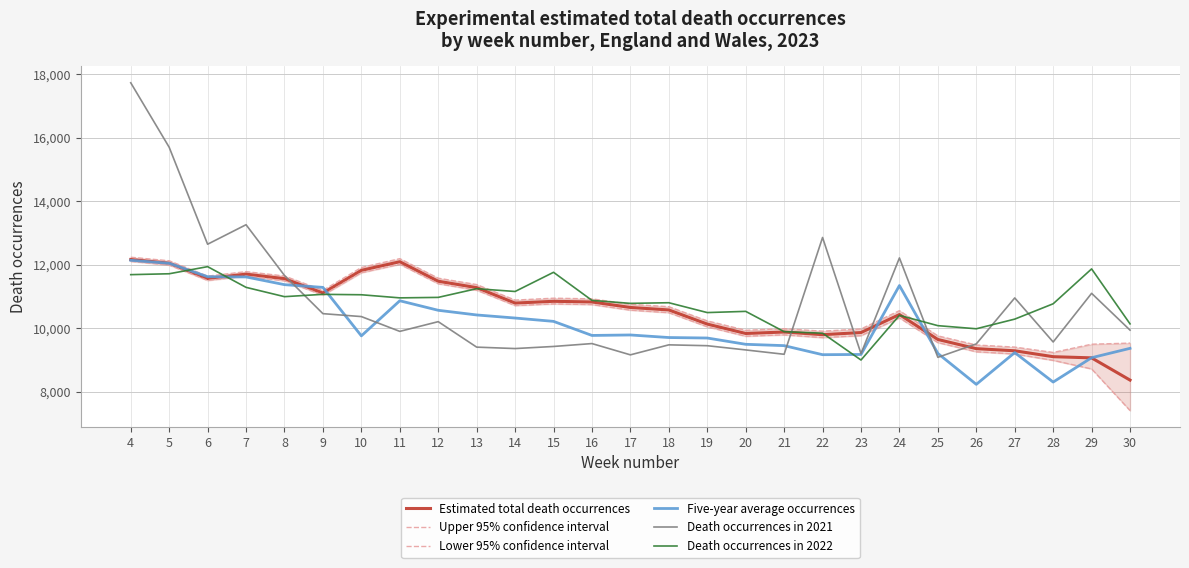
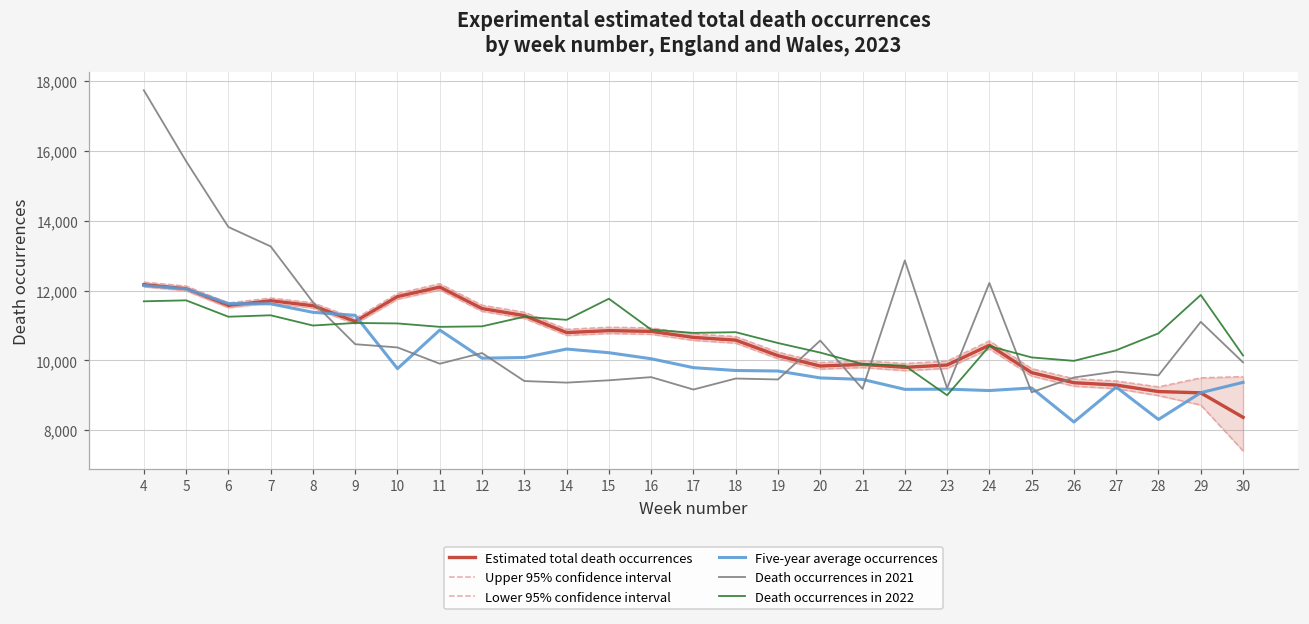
Death occurrences in 2021, 6: 12,700 -> 13,800
Death occurrences in 2022, 6: 11,900 -> 11,300
Five-year average occurrences, 12: 10,600 -> 10,100
Five-year average occurrences, 13: 10,400 -> 10,100
Five-year average occurrences, 16: 9,800 -> 10,000
Death occurrences in 2021, 20: 9,300 -> 10,600
Death occurrences in 2022, 20: 10,500 -> 10,200
Five-year average occurrences, 24: 11,400 -> 9,100
Death occurrences in 2021, 27: 11,000 -> 9,700
